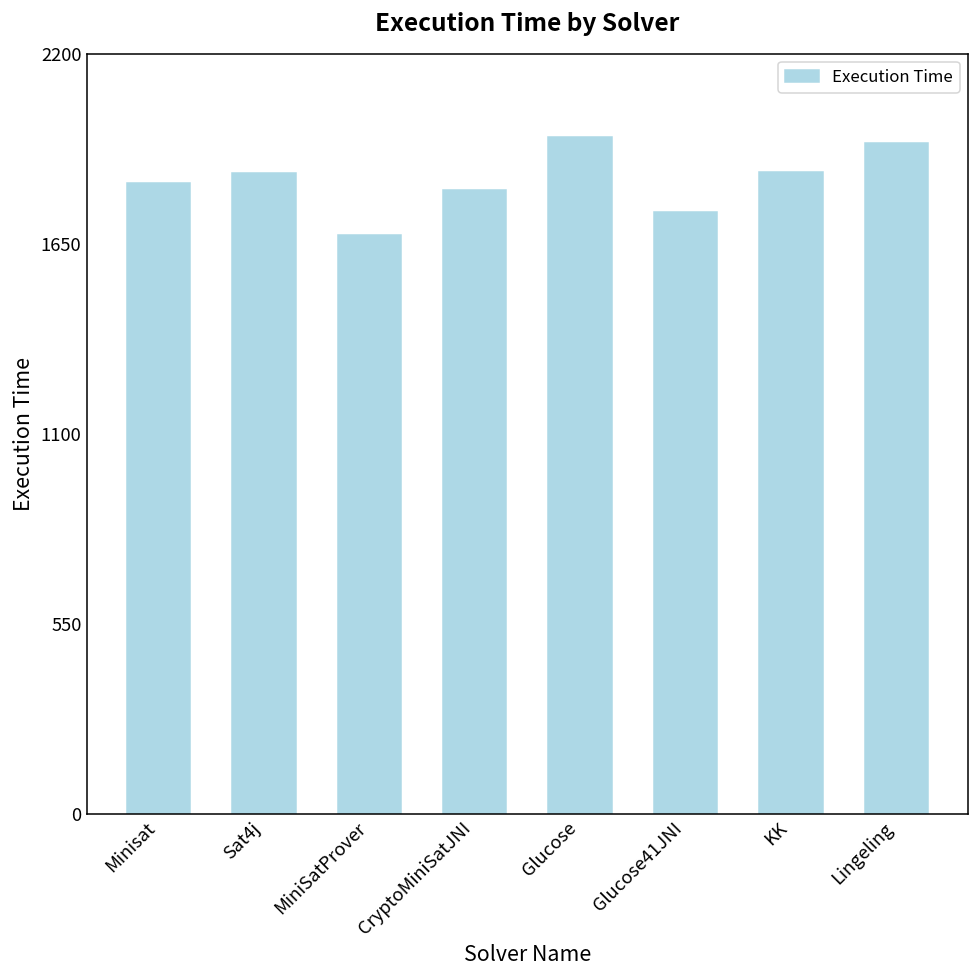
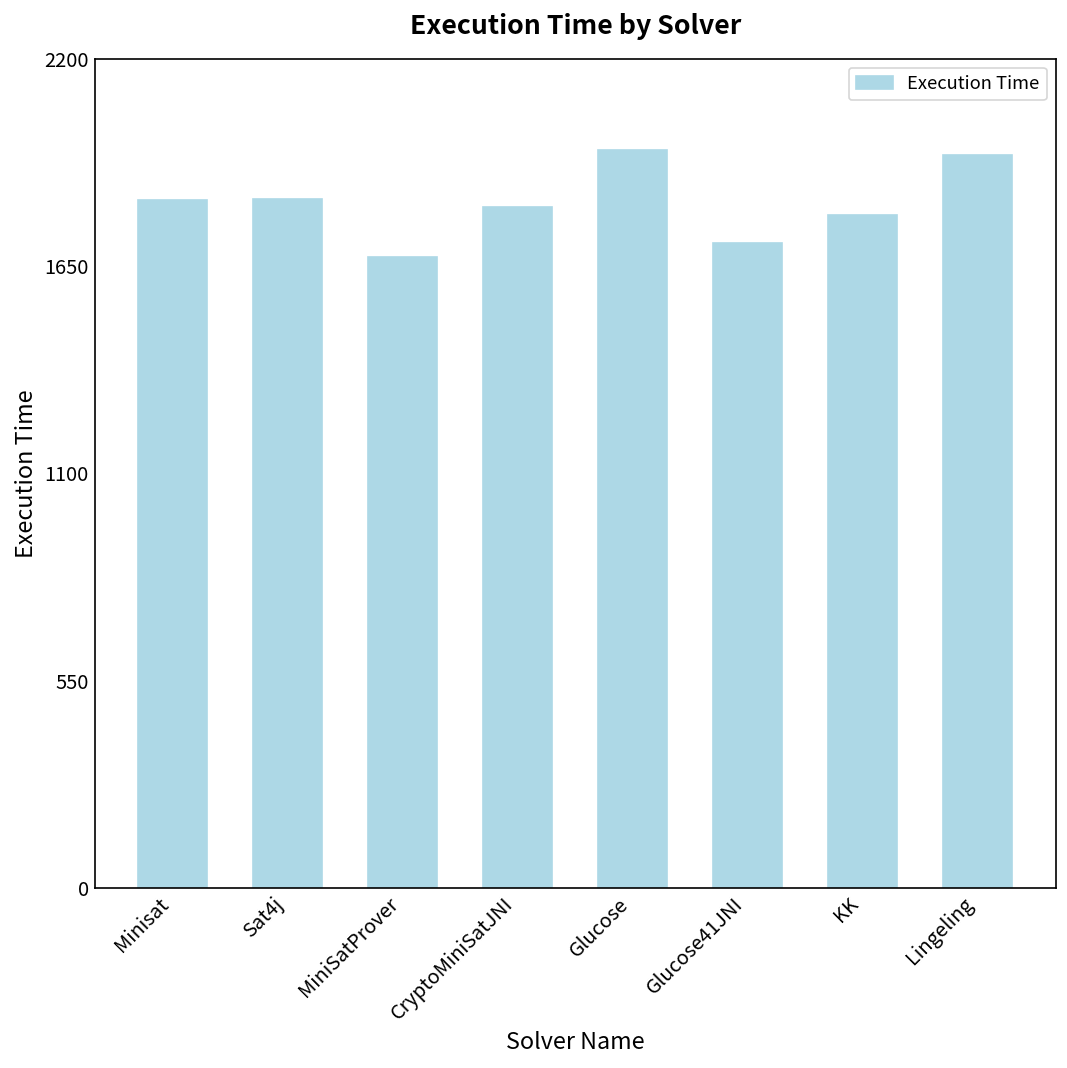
Sat4j: 1860 -> 1830
Glucose41JNI: 1740 -> 1710
KK: 1860 -> 1790
